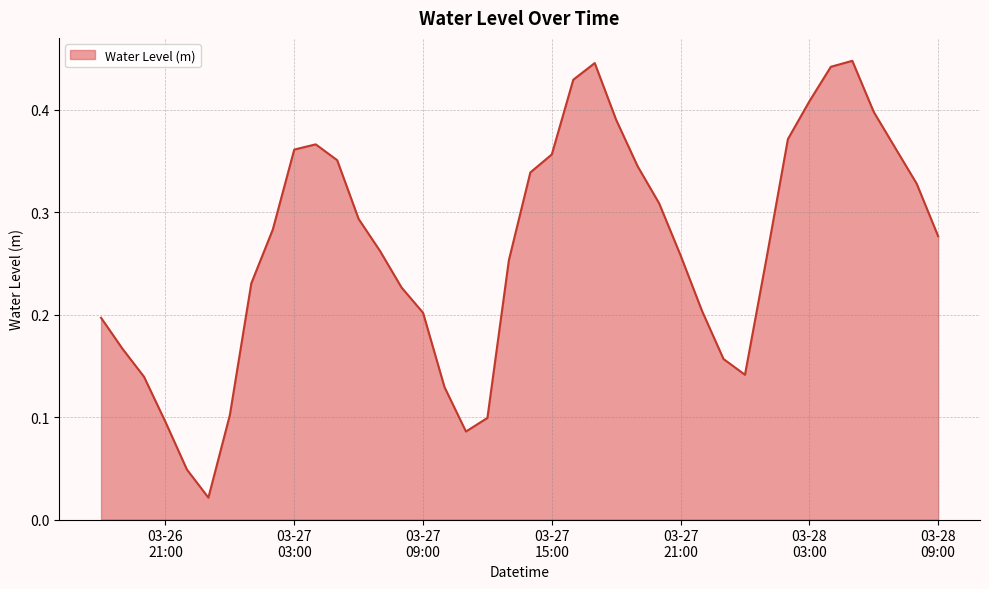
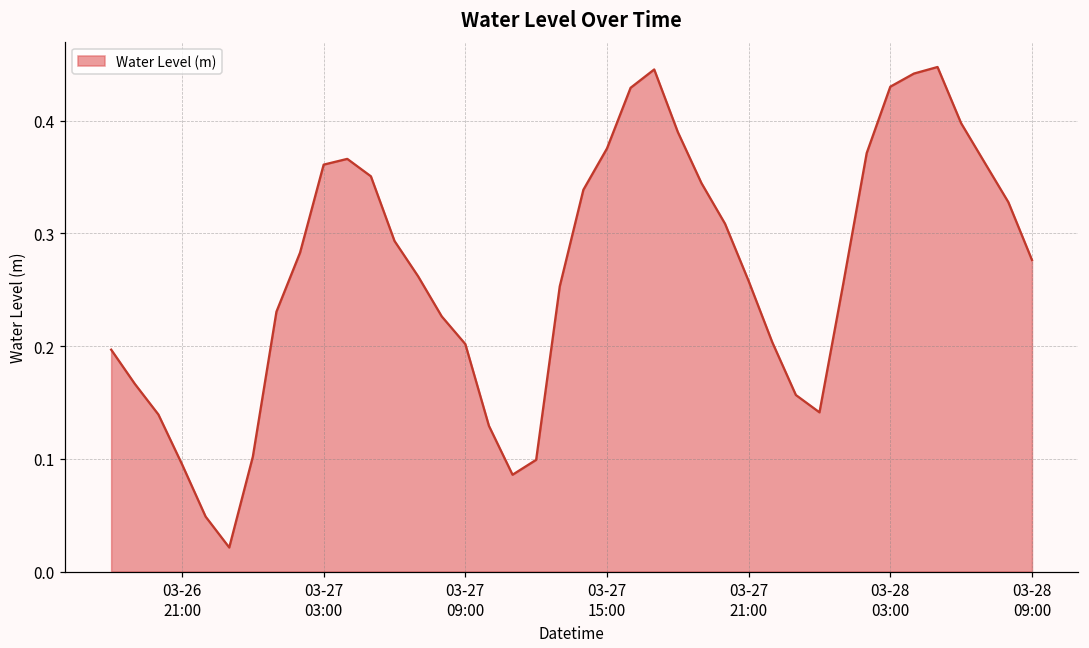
03-27 15:00: 0.356 -> 0.375
03-28 03:00: 0.408 -> 0.430
